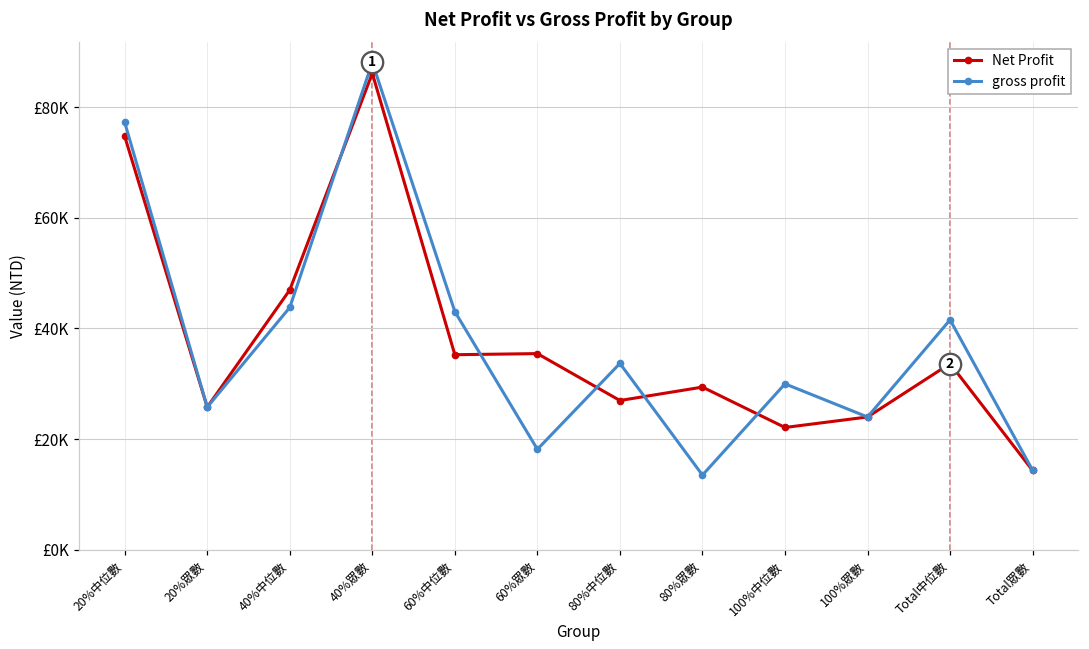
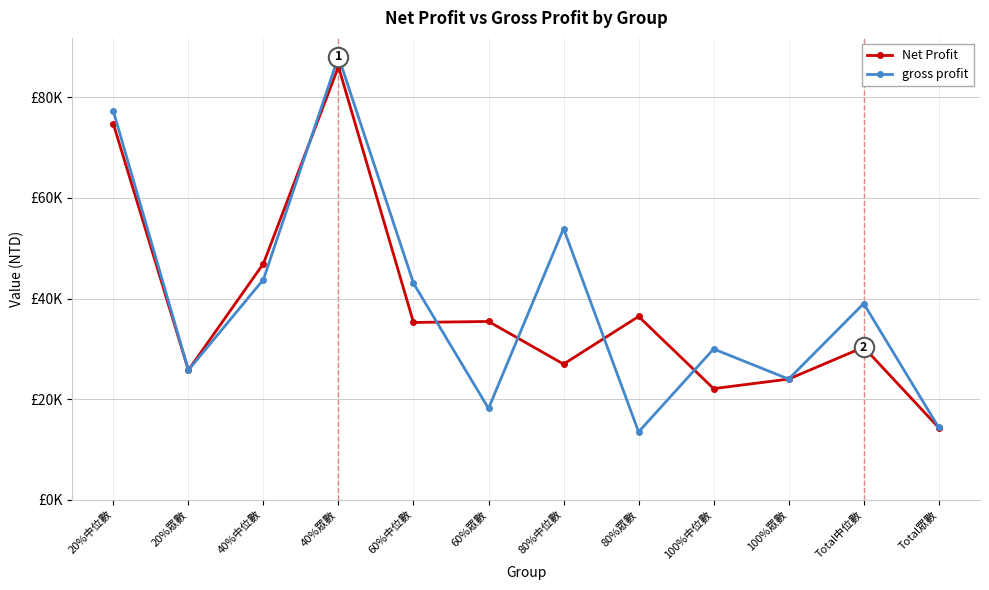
gross profit, 80%中位數: £34000 -> £54000
Net Profit, 80%眾數: £29000 -> £36000
Net Profit, Total中位數: £34000 -> £30000
gross profit, Total中位數: £42000 -> £39000
